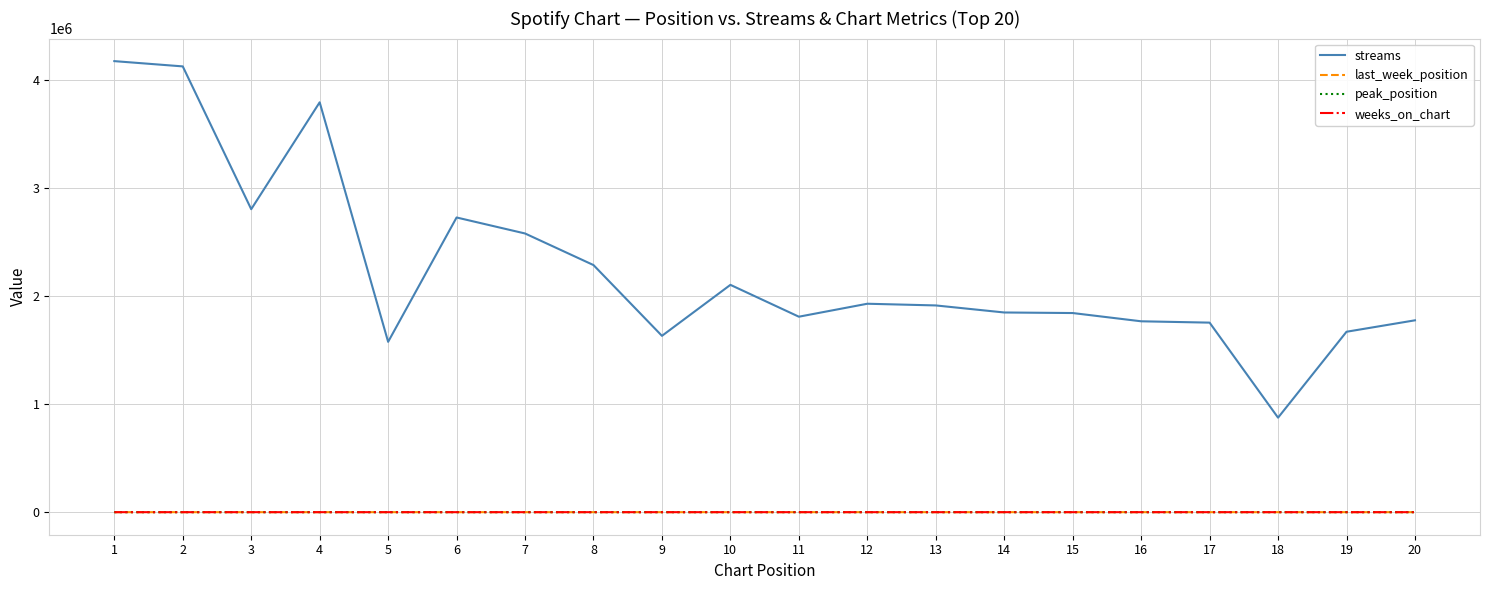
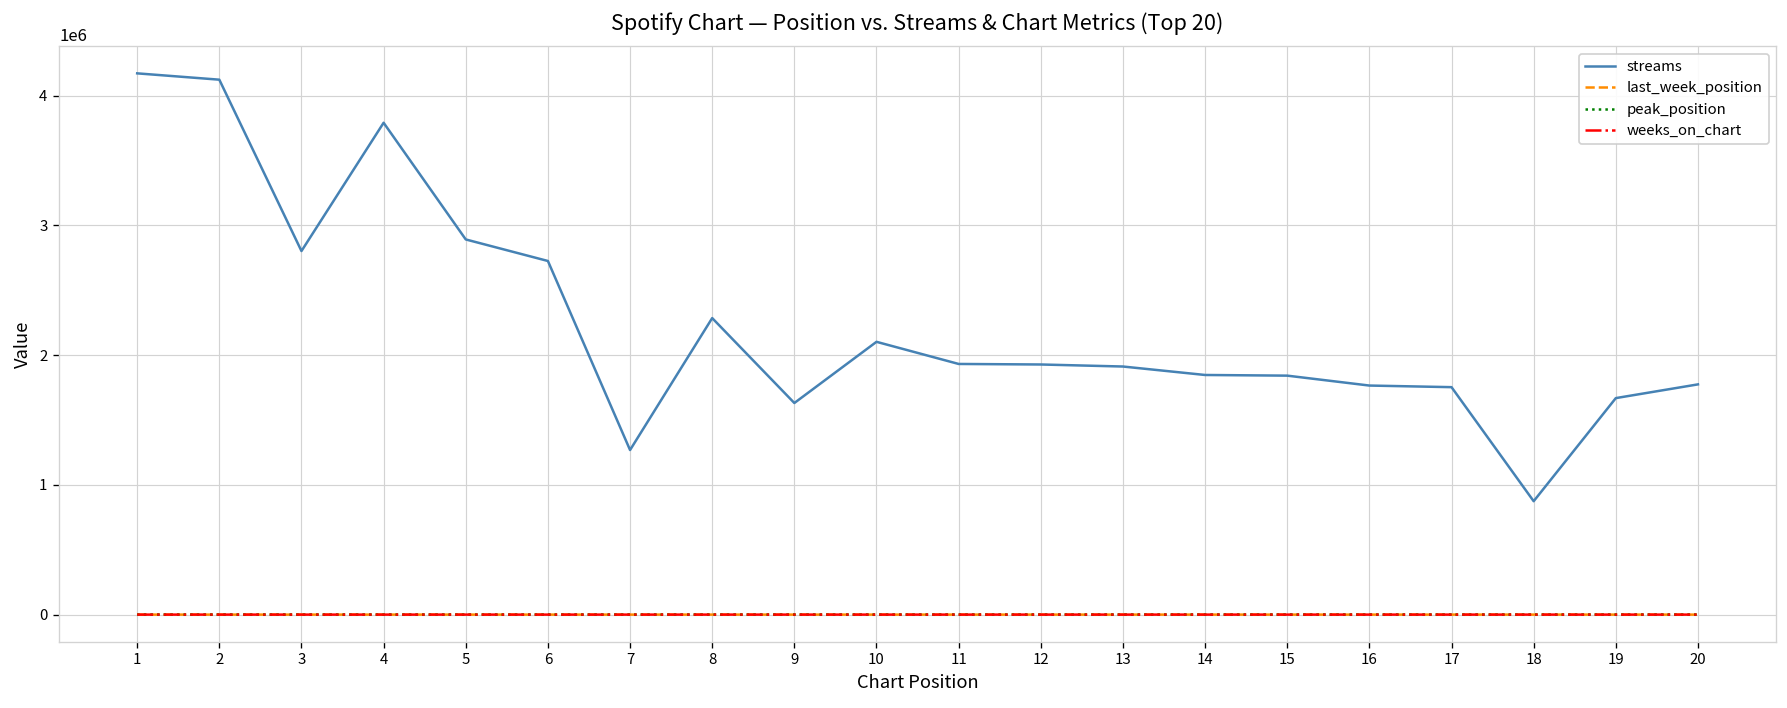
streams, 5: 1580000 -> 2890000
streams, 7: 2580000 -> 1270000
streams, 11: 1810000 -> 1930000
